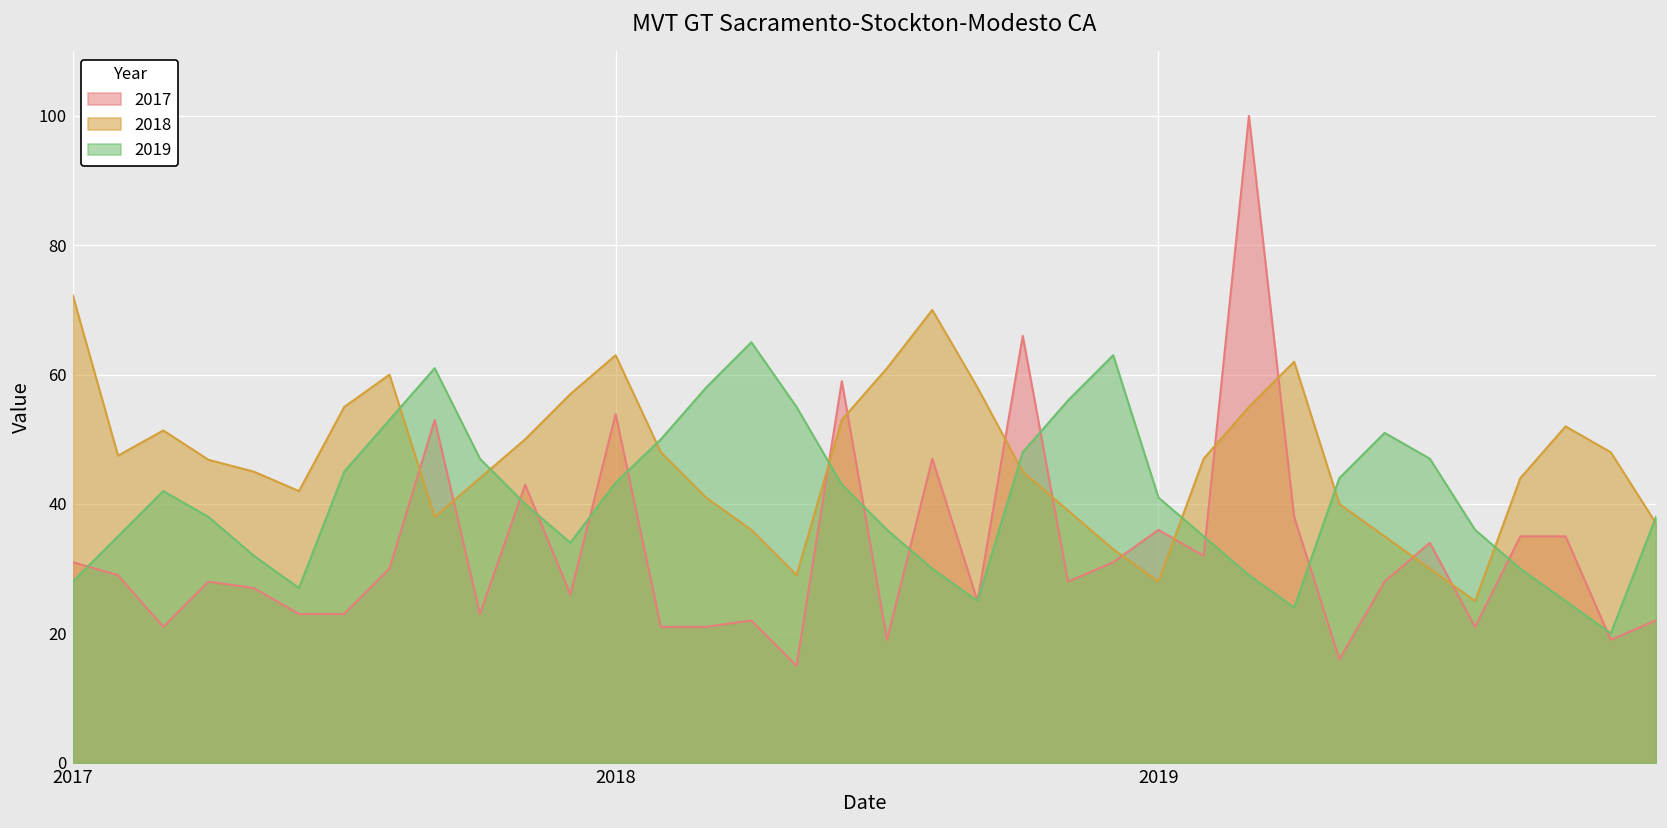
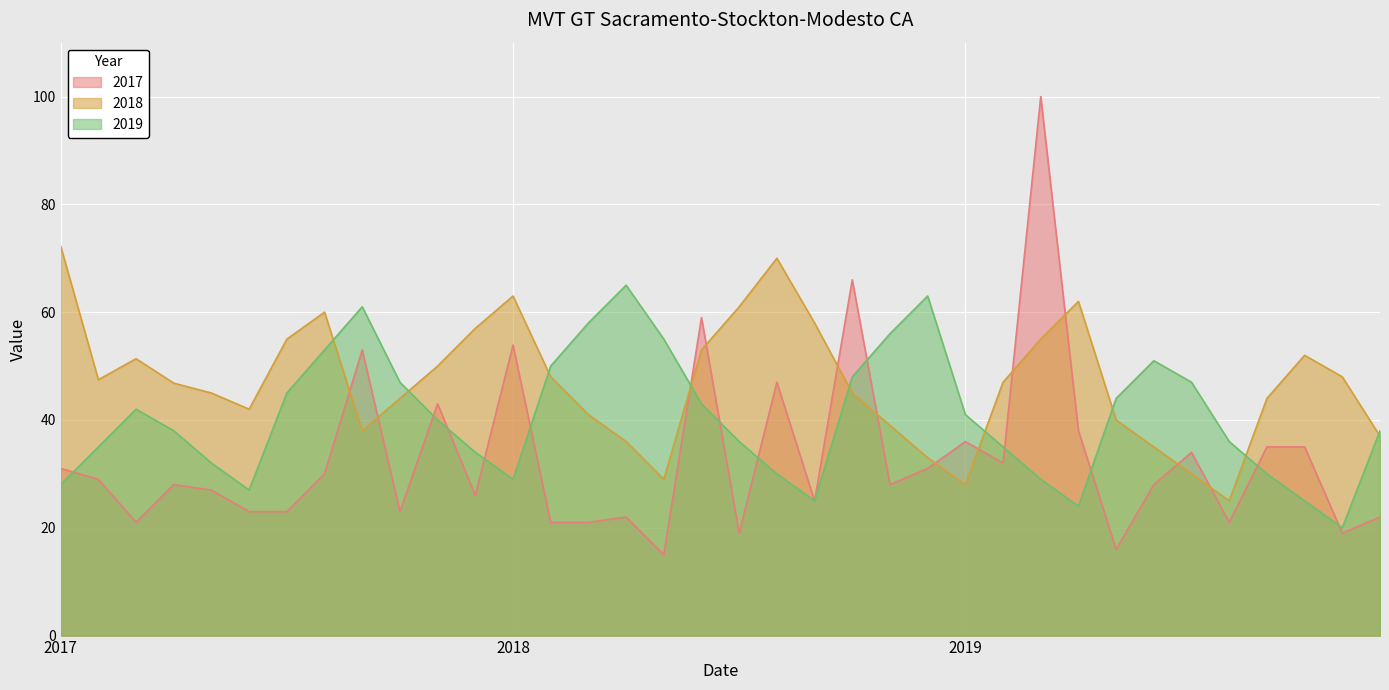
2019, 2018: 43 -> 29
